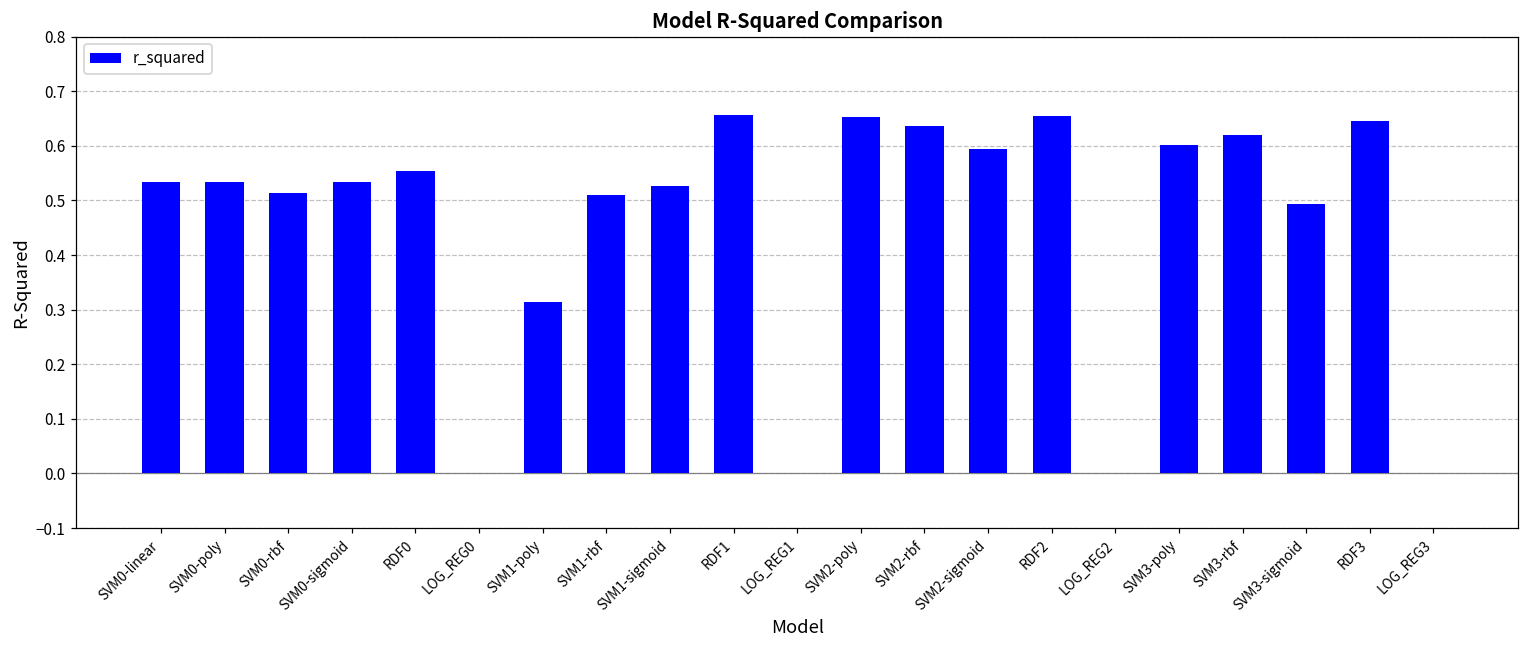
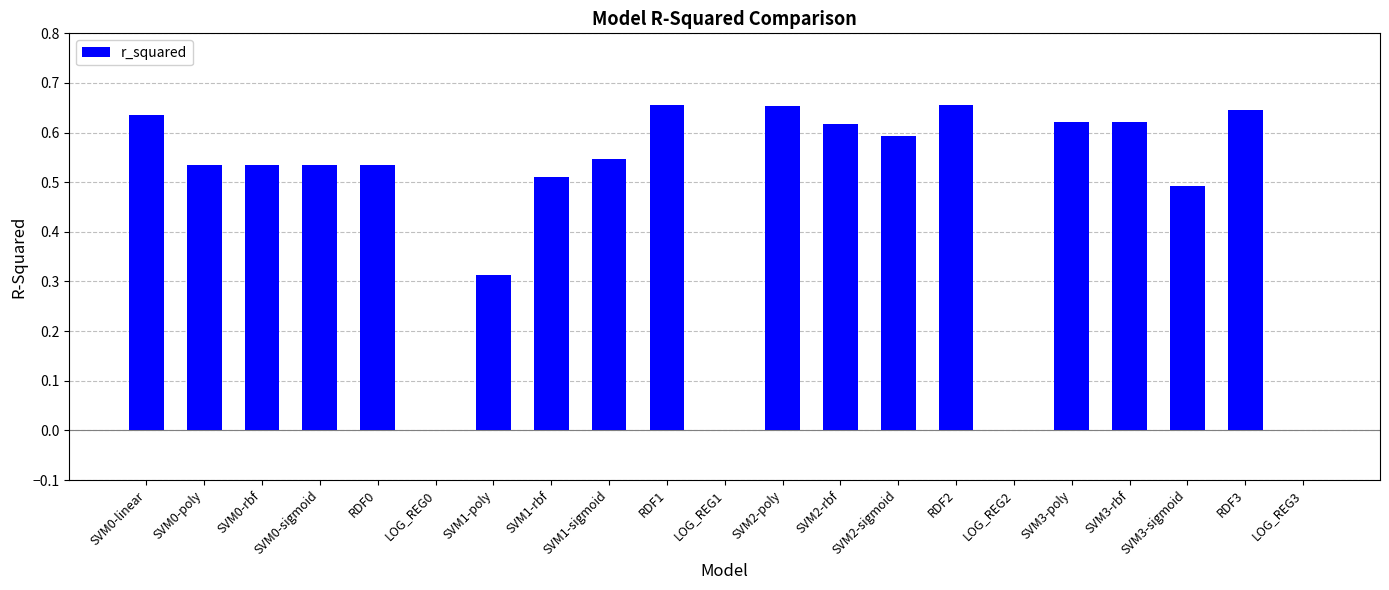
SVM0-linear: 0.53 -> 0.64
SVM0-rbf: 0.51 -> 0.53
RDF0: 0.55 -> 0.53
SVM1-sigmoid: 0.53 -> 0.55
SVM2-rbf: 0.64 -> 0.62
SVM3-poly: 0.60 -> 0.62
